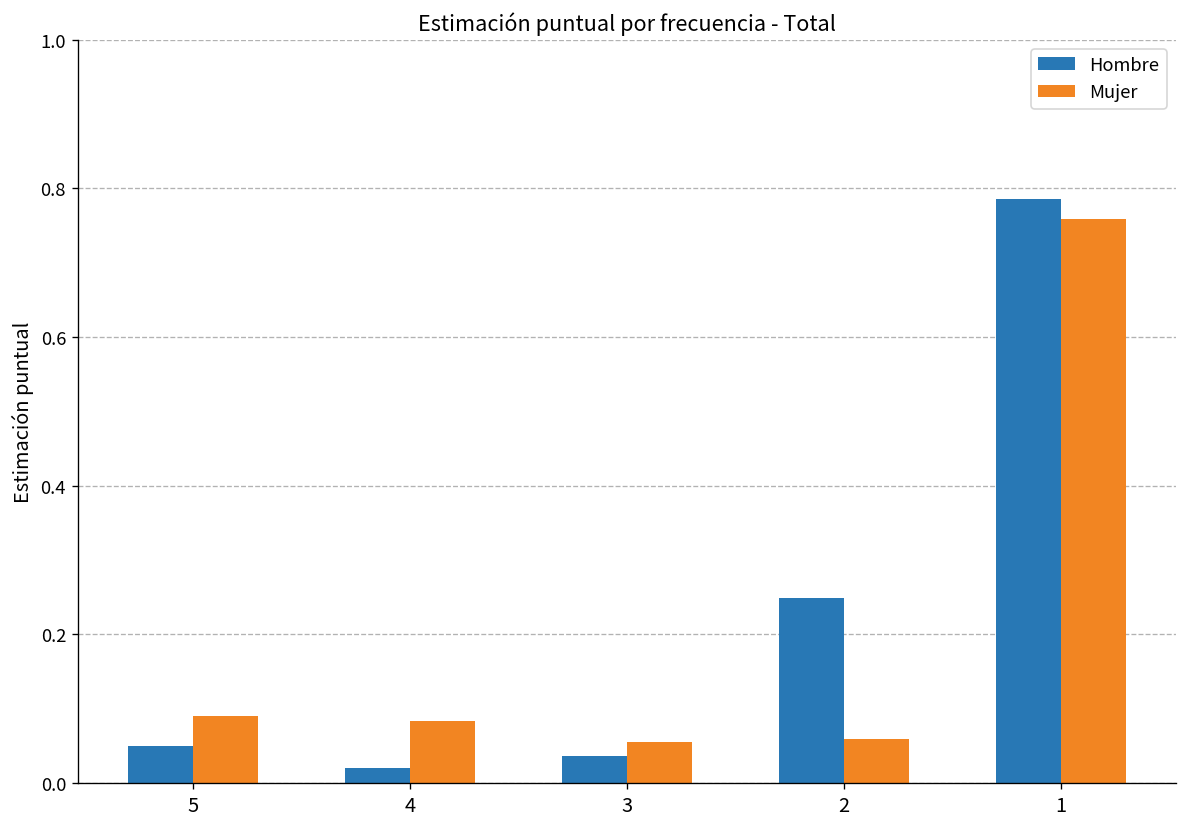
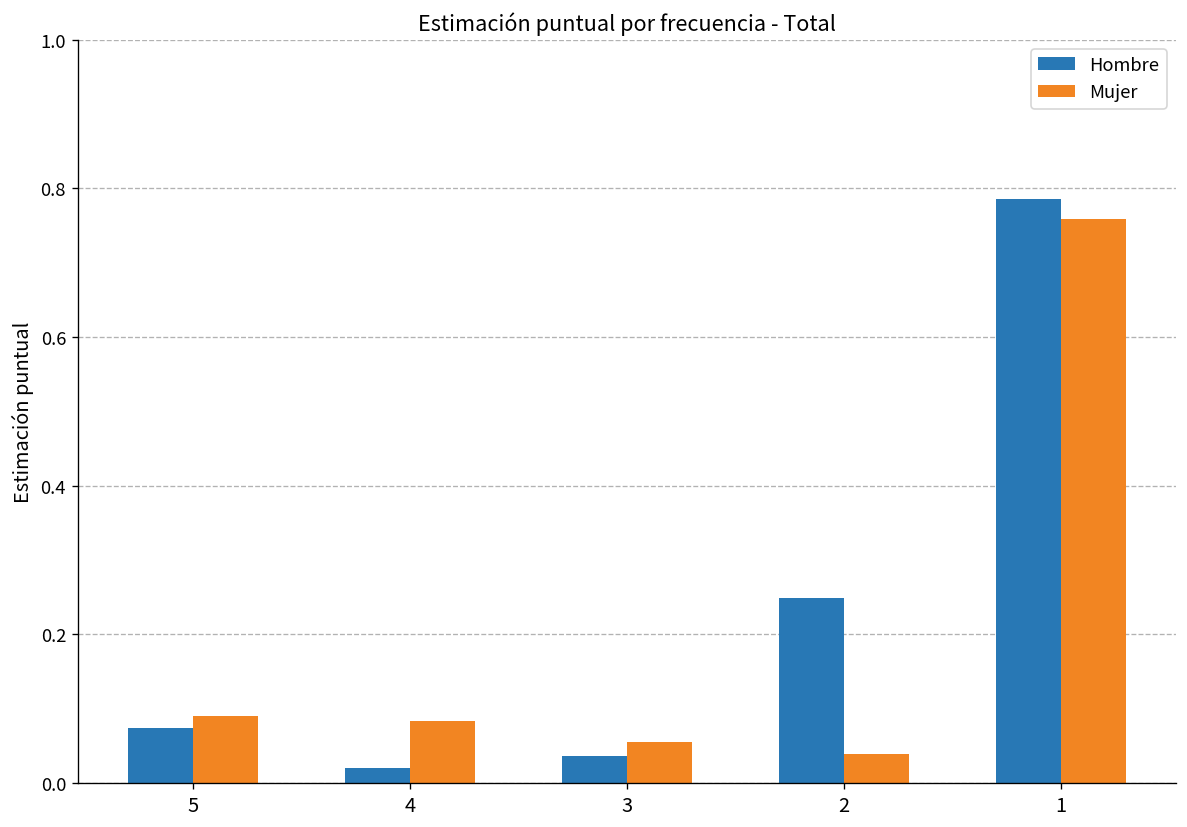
Hombre, 5: 0.05 -> 0.07
Mujer, 2: 0.06 -> 0.04
